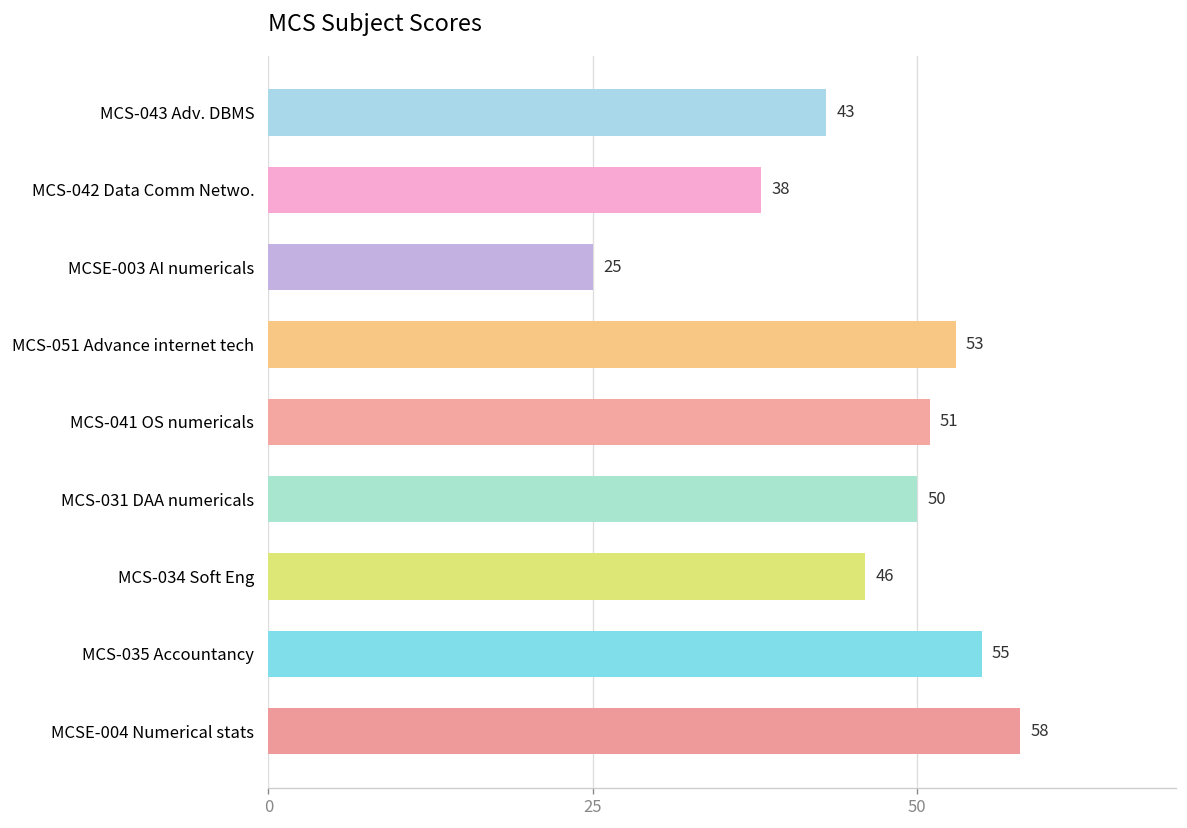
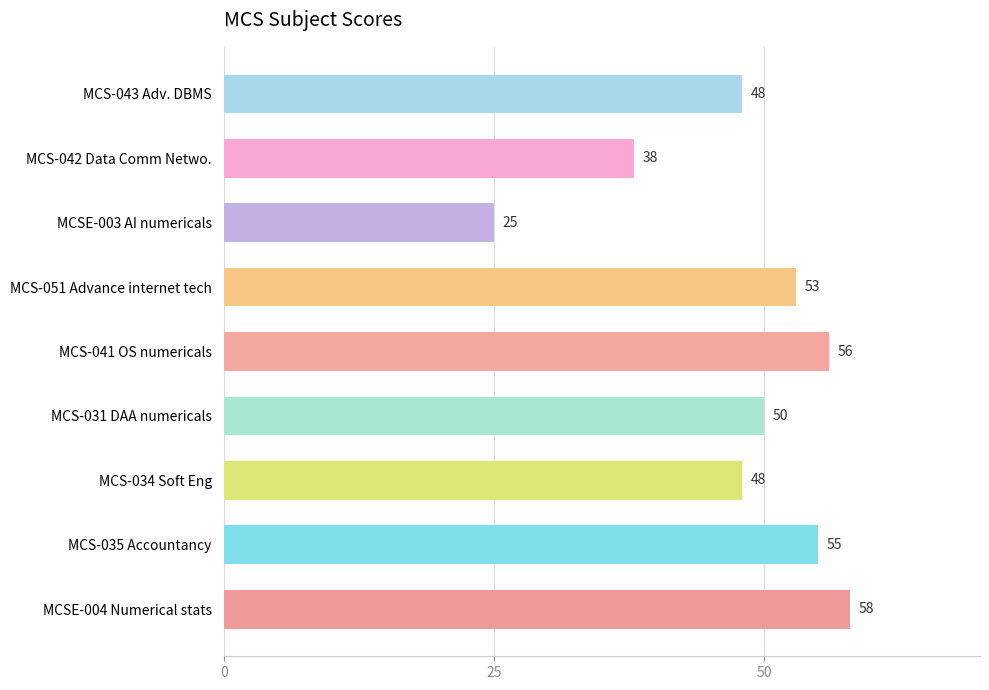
MCS-043 Adv. DBMS: 43 -> 48
MCS-041 OS numericals: 51 -> 56
MCS-034 Soft Eng: 46 -> 48
